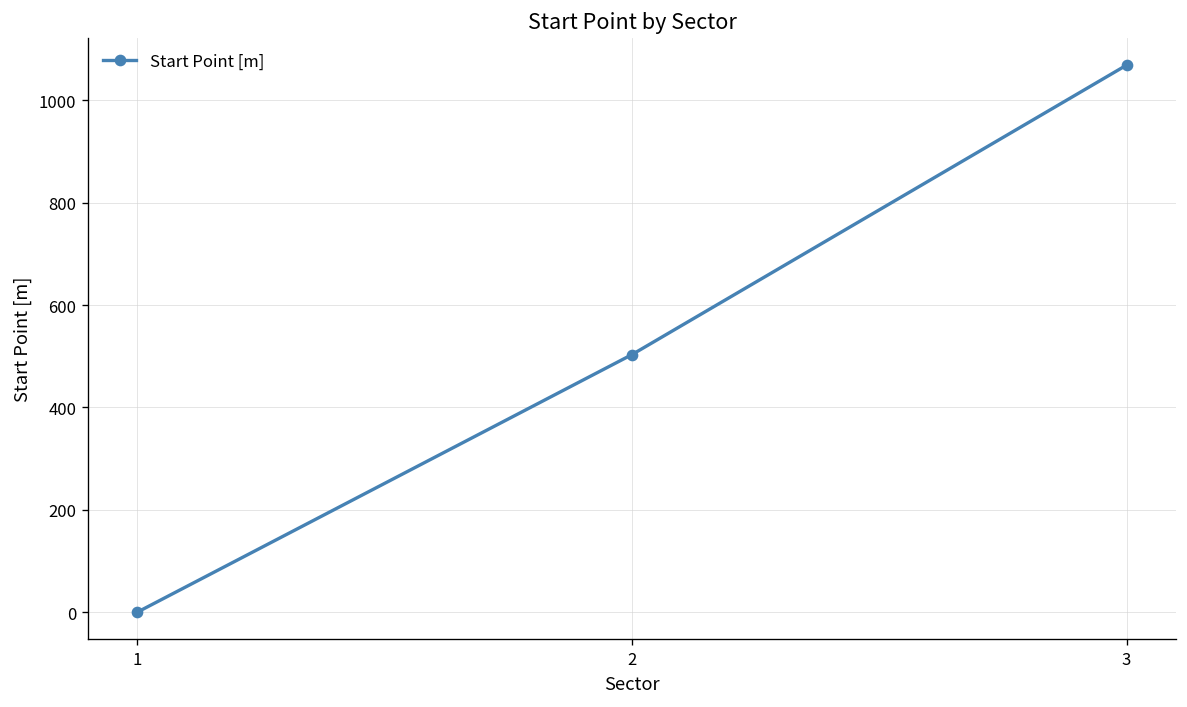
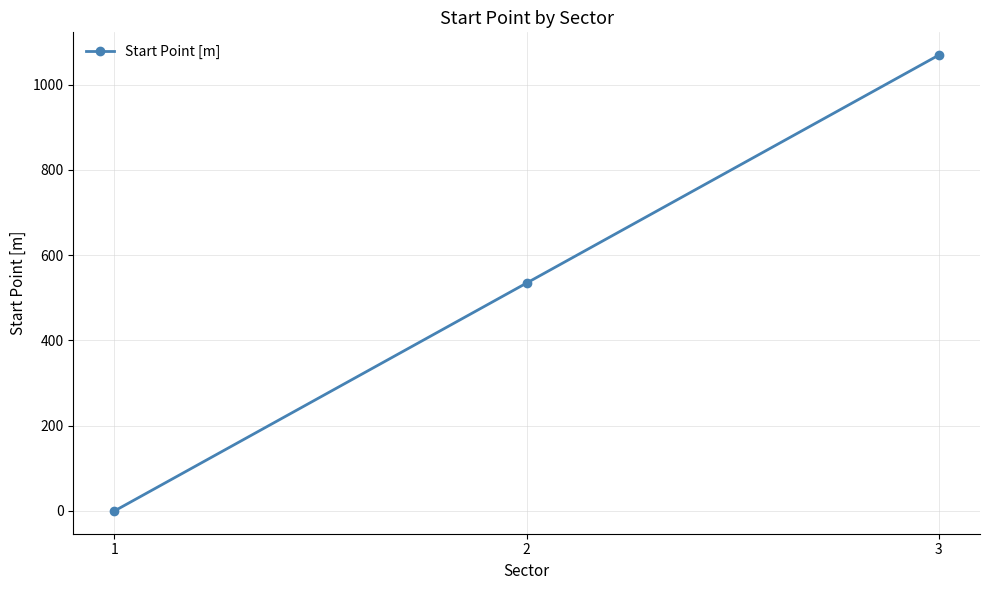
2: 500 -> 530
